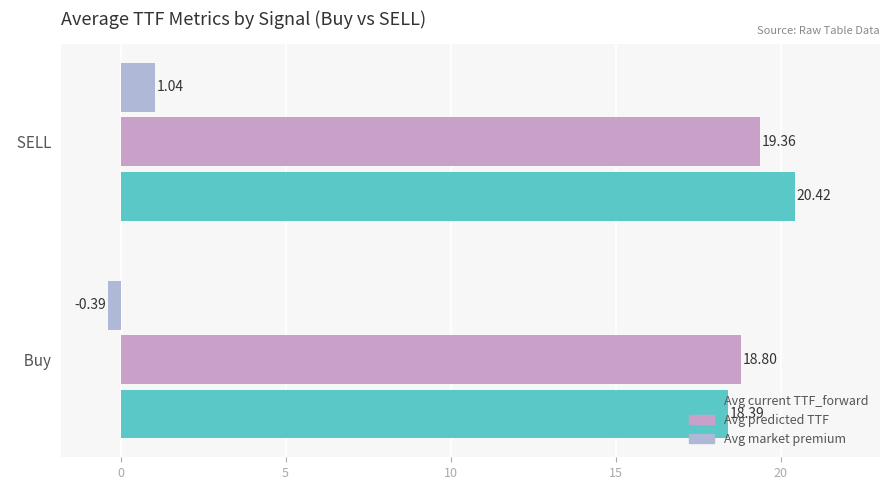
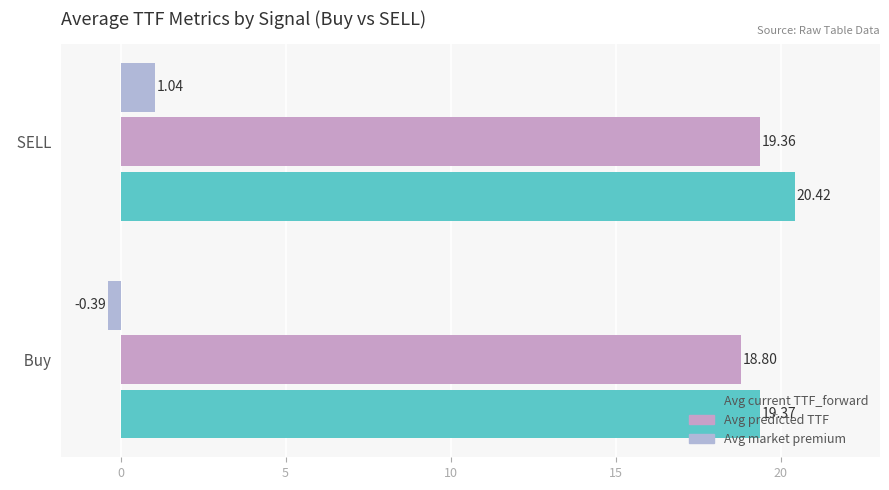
Avg current TTF_forward, Buy: 18.39 -> 19.37
